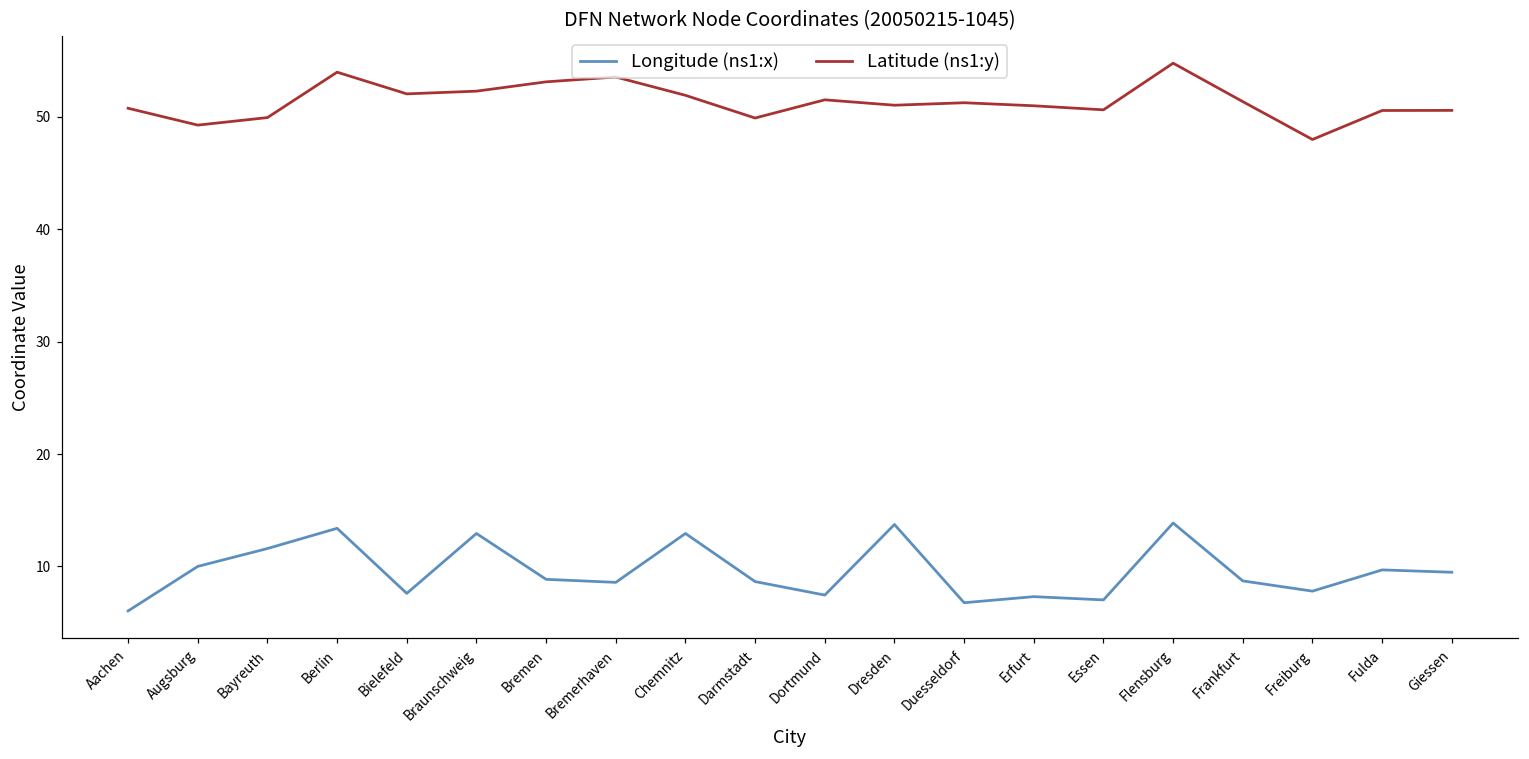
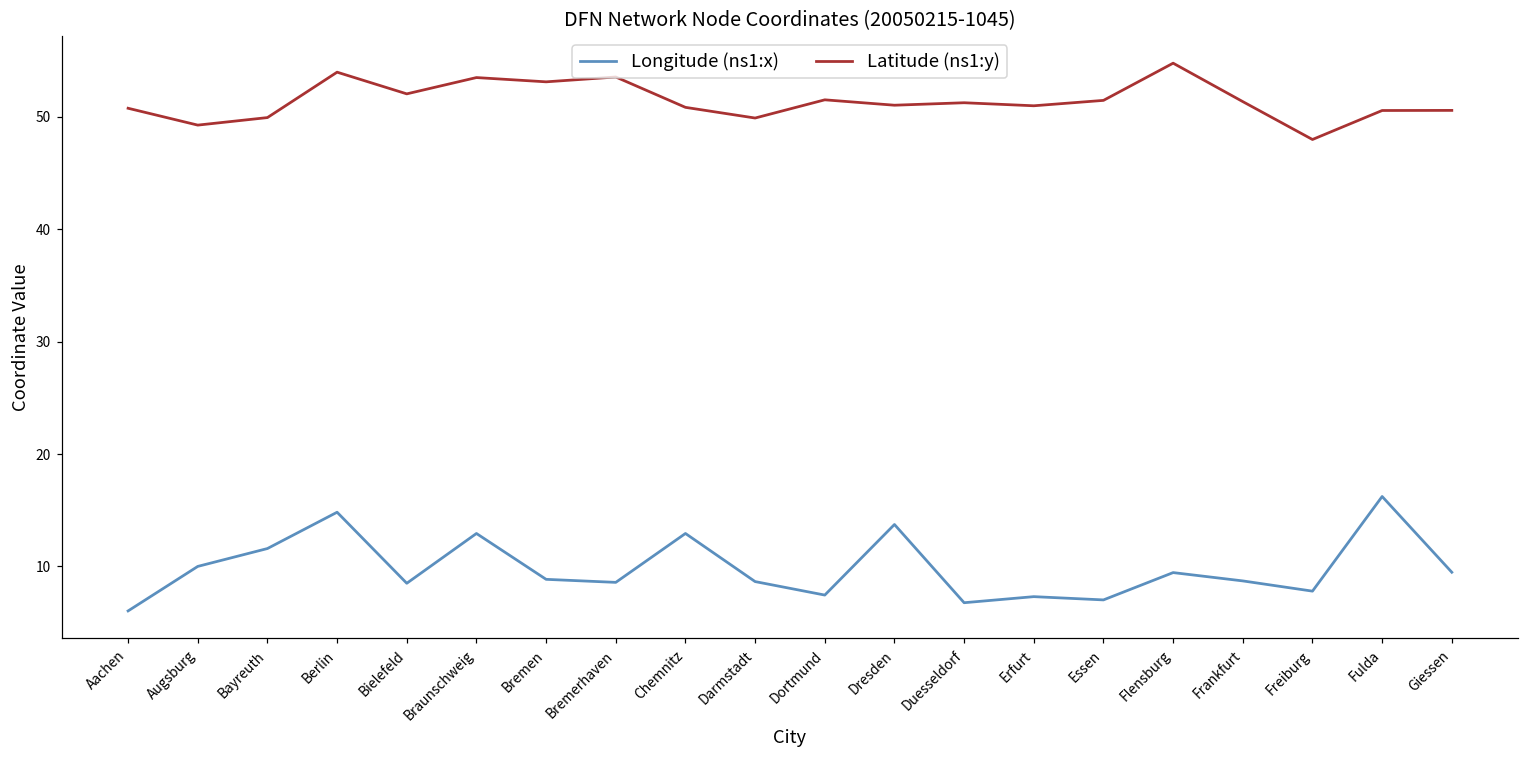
Longitude (ns1:x), Berlin: 13.4 -> 14.8
Longitude (ns1:x), Bielefeld: 7.6 -> 8.5
Latitude (ns1:y), Braunschweig: 52.3 -> 53.5
Latitude (ns1:y), Chemnitz: 51.9 -> 50.8
Latitude (ns1:y), Essen: 50.6 -> 51.5
Longitude (ns1:x), Flensburg: 13.9 -> 9.5
Longitude (ns1:x), Fulda: 9.7 -> 16.2
